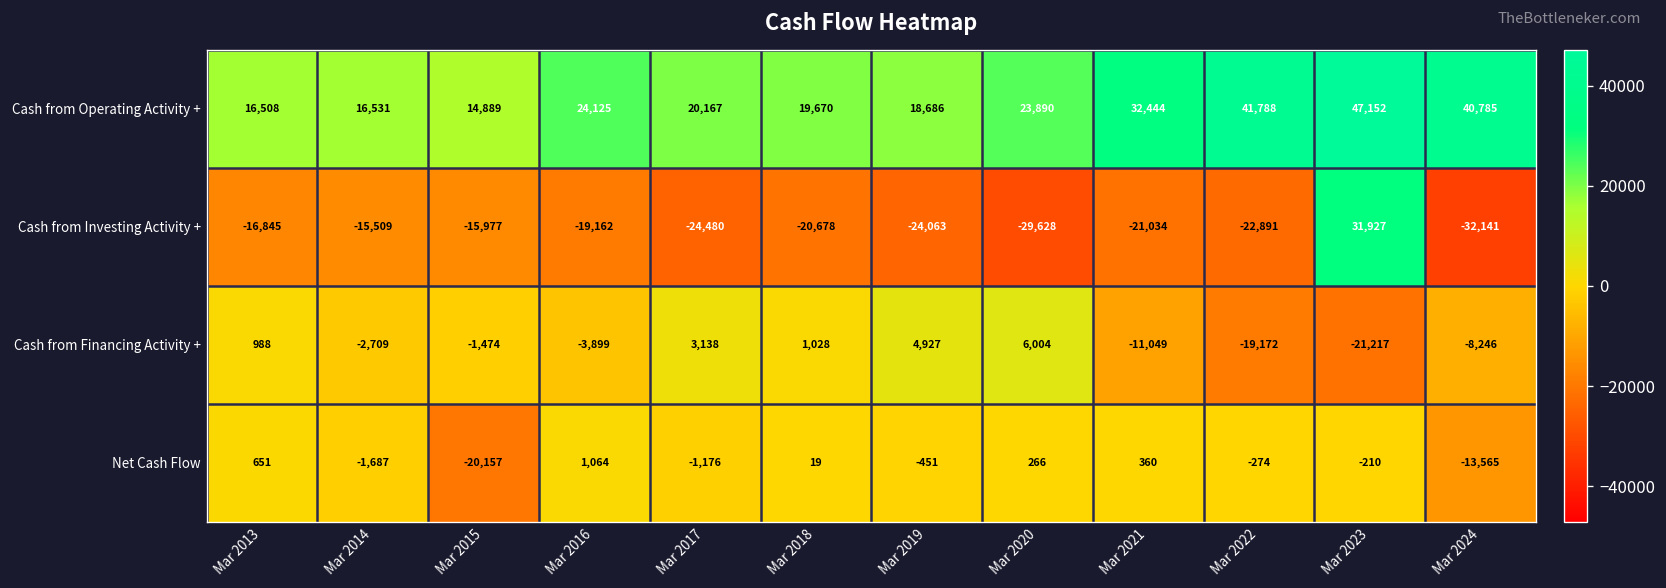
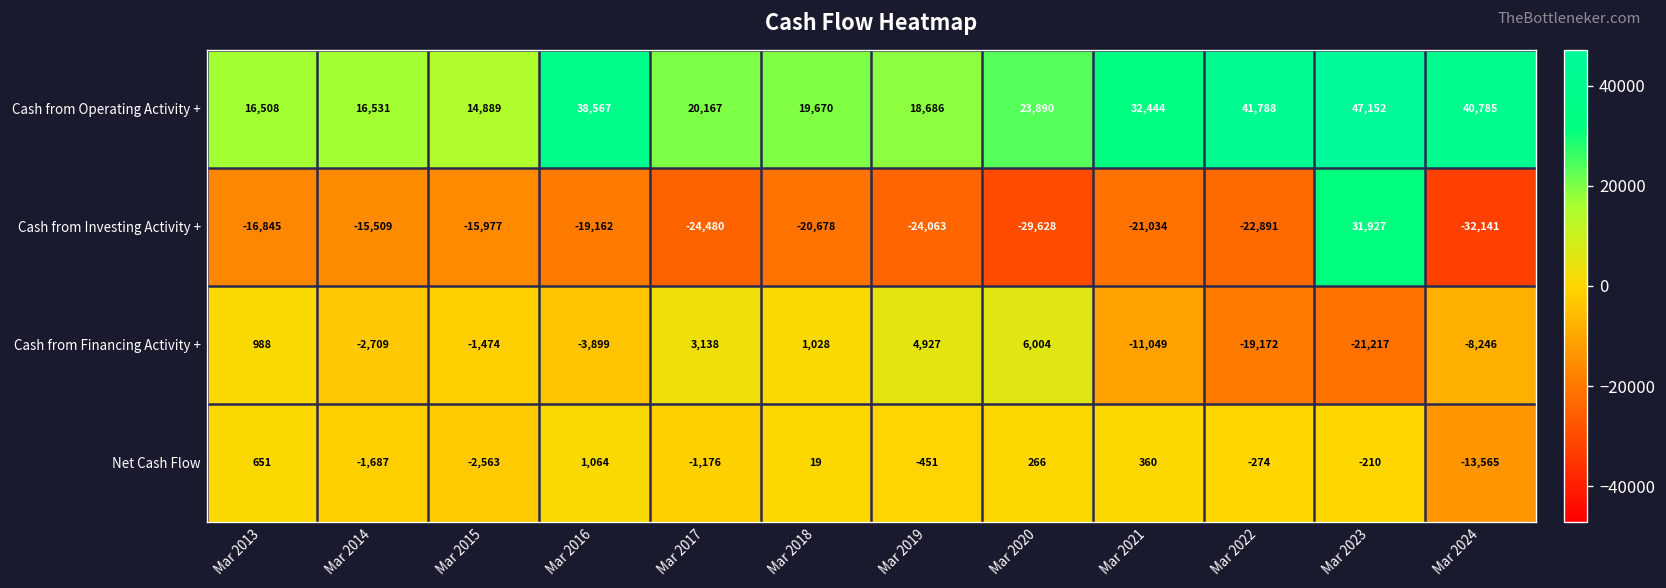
Cash from Operating Activity +, Mar 2016: 24,125 -> 38,567
Net Cash Flow, Mar 2015: -20,157 -> -2,563
